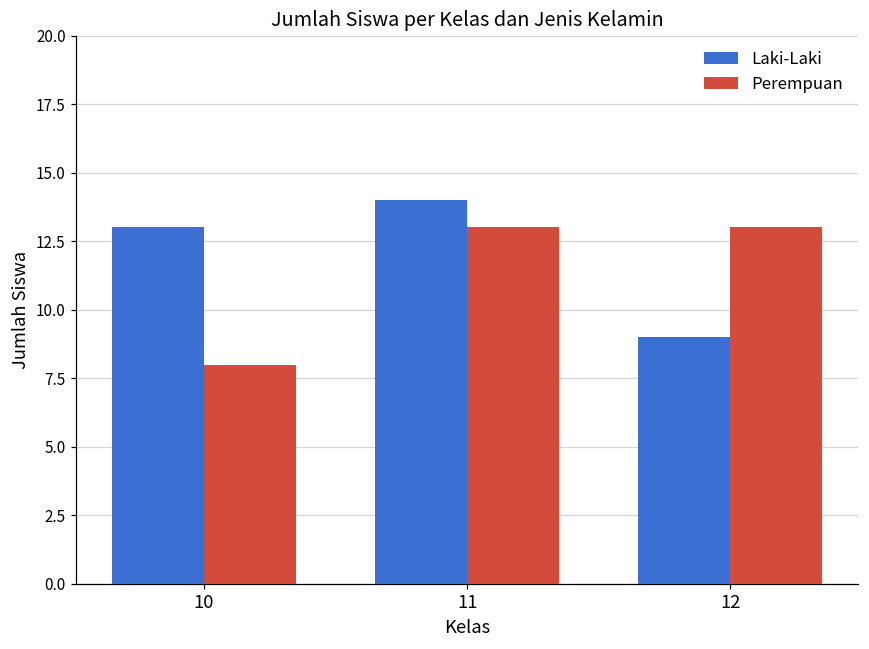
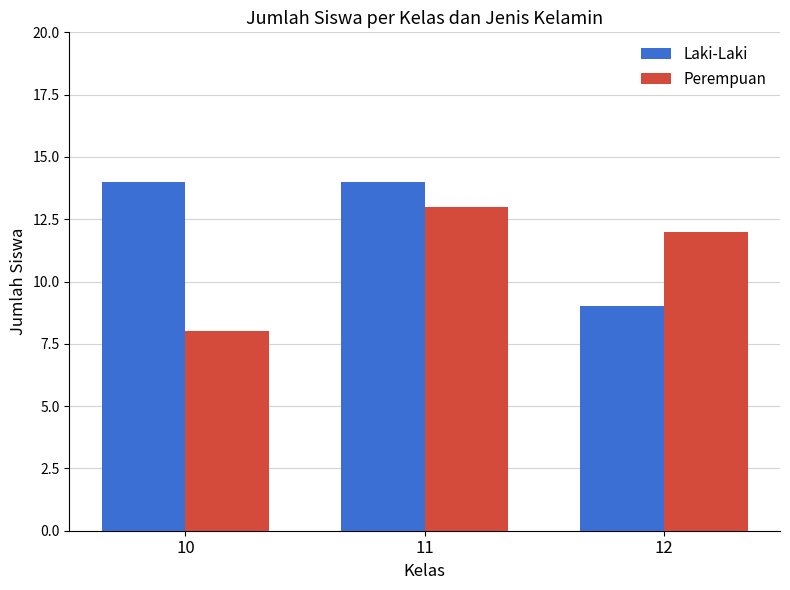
Laki-Laki, 10: 13 -> 14
Perempuan, 12: 13 -> 12
